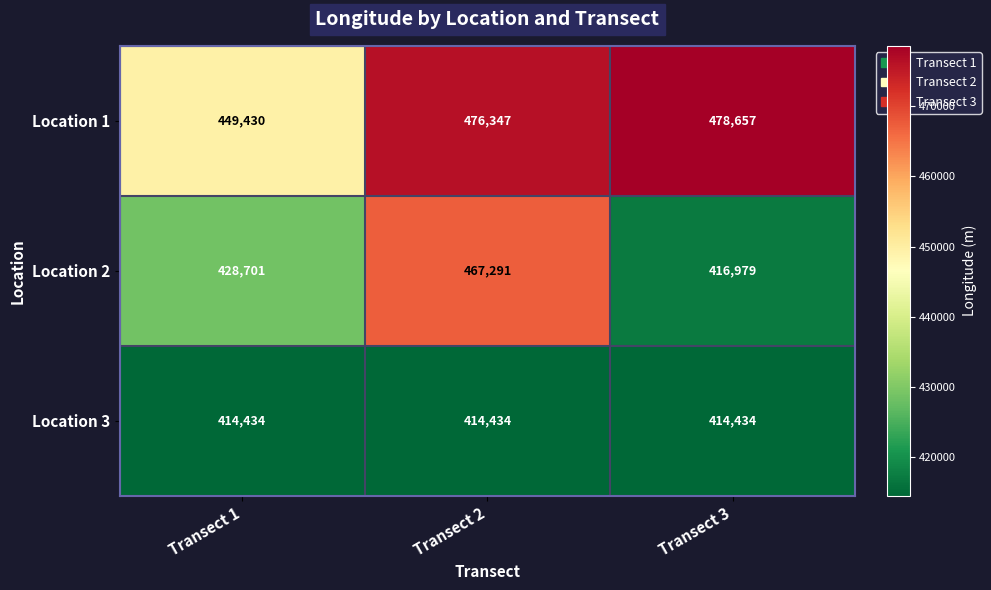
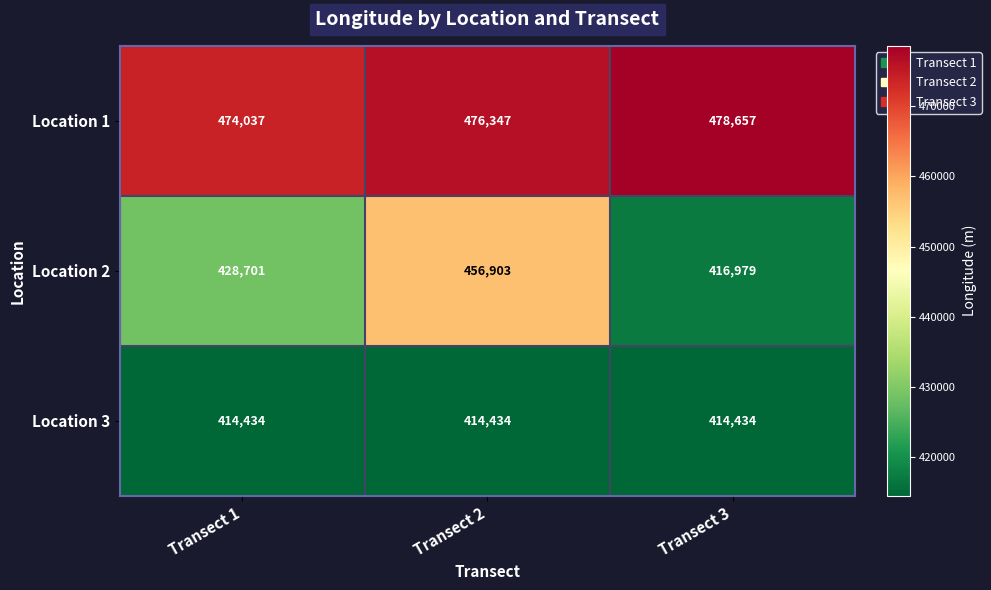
Location 1, Transect 1: 449,430 -> 474,037
Location 2, Transect 2: 467,291 -> 456,903
